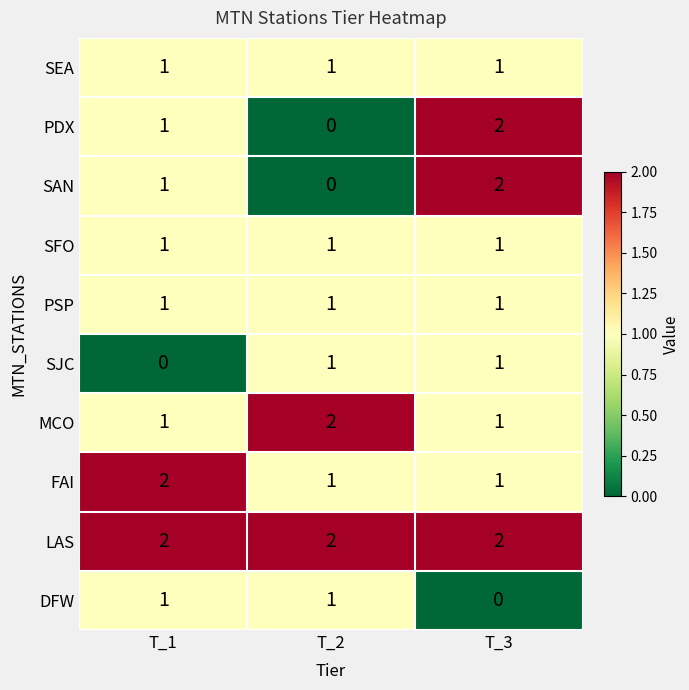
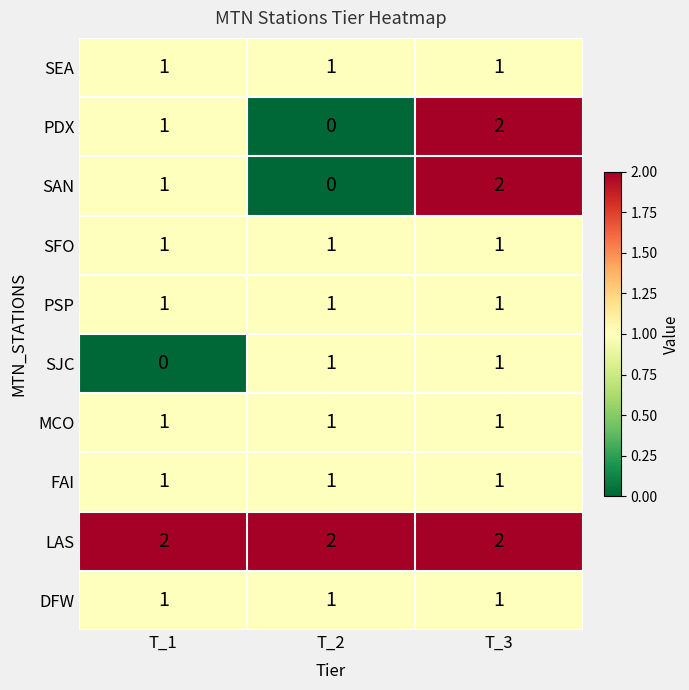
MCO, T_2: 2 -> 1
FAI, T_1: 2 -> 1
DFW, T_3: 0 -> 1
